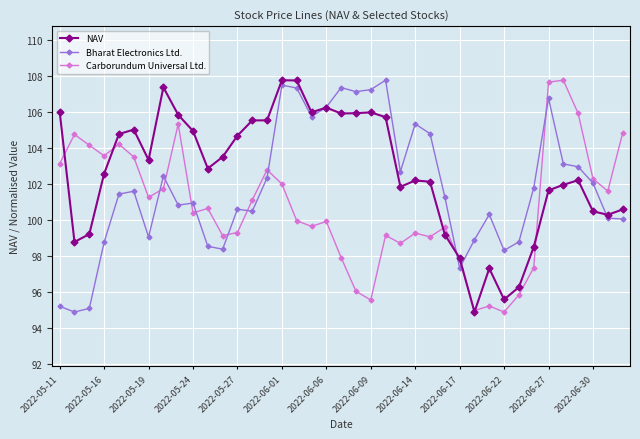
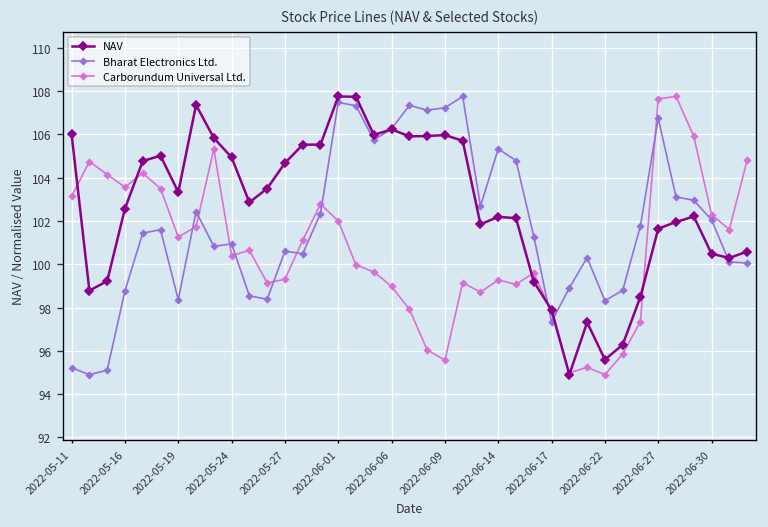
Bharat Electronics Ltd., 2022-05-19: 99.1 -> 98.4
Carborundum Universal Ltd., 2022-06-06: 99.9 -> 99.0
